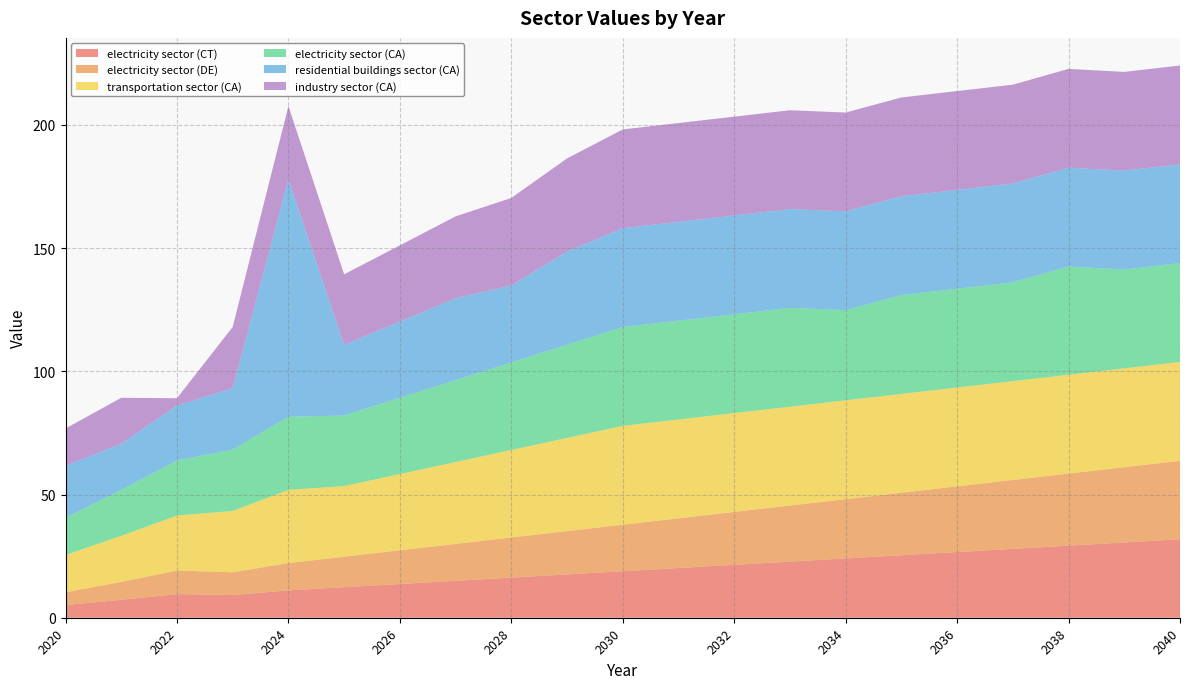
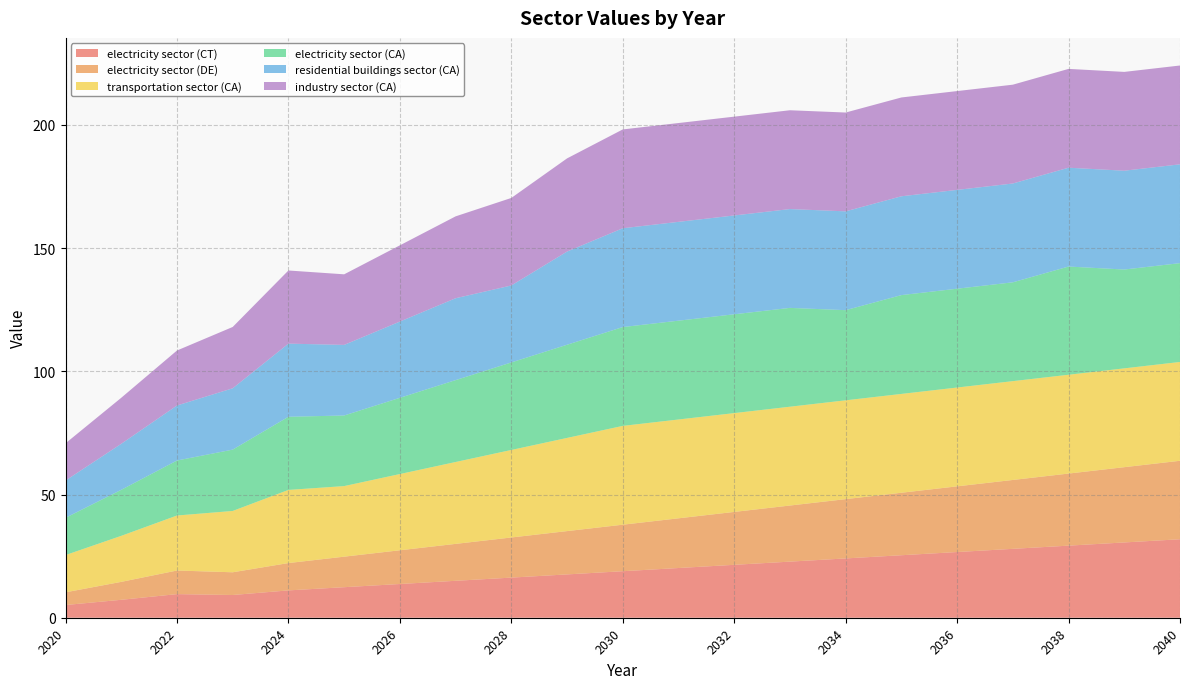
residential buildings sector (CA), 2020: 21 -> 15
industry sector (CA), 2022: 3 -> 22
residential buildings sector (CA), 2024: 96 -> 30
